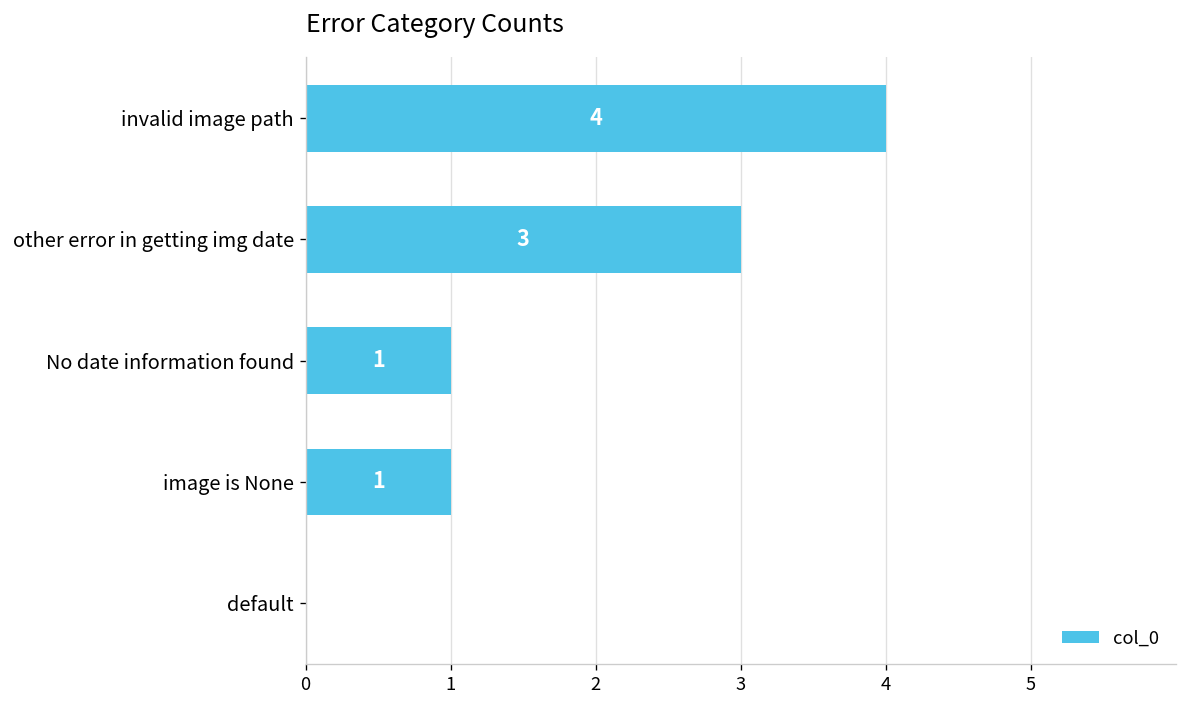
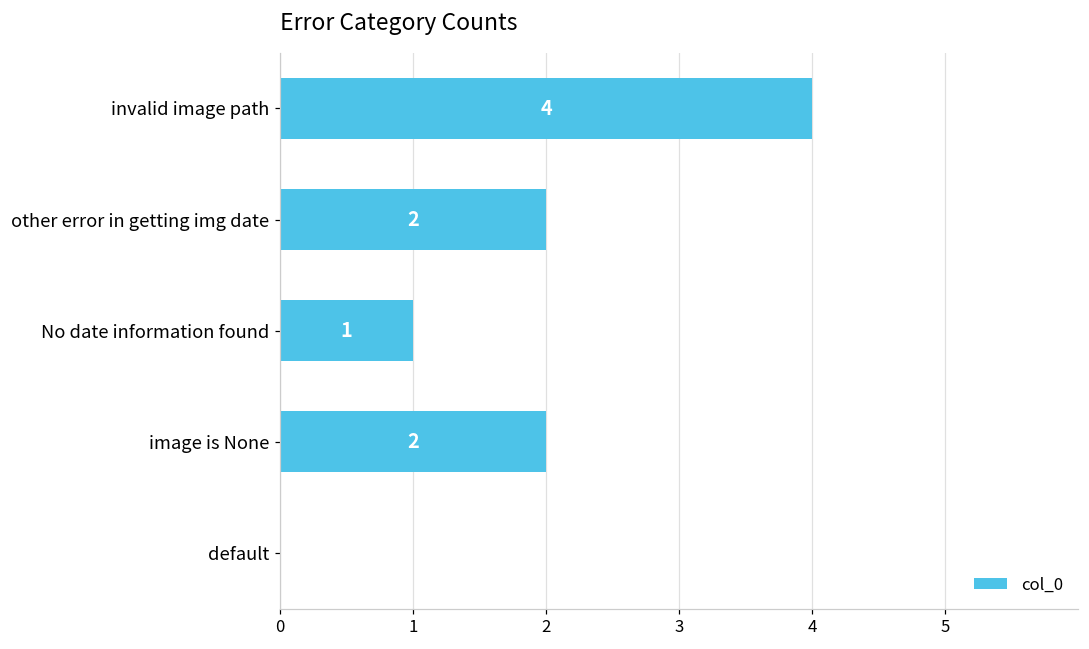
other error in getting img date: 3 -> 2
image is None: 1 -> 2
